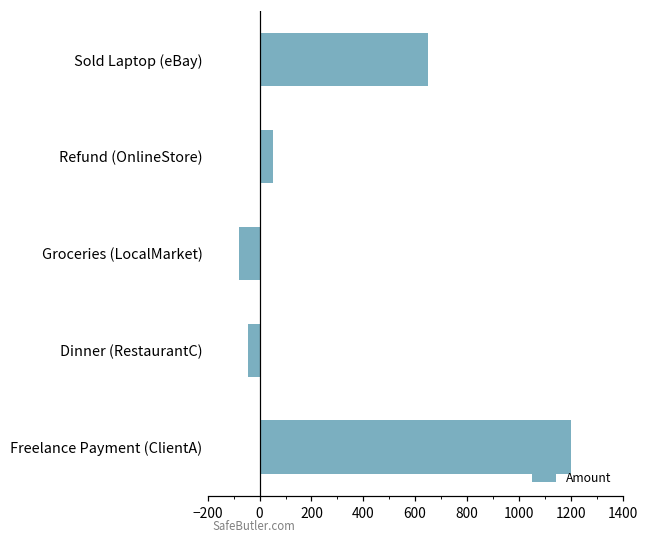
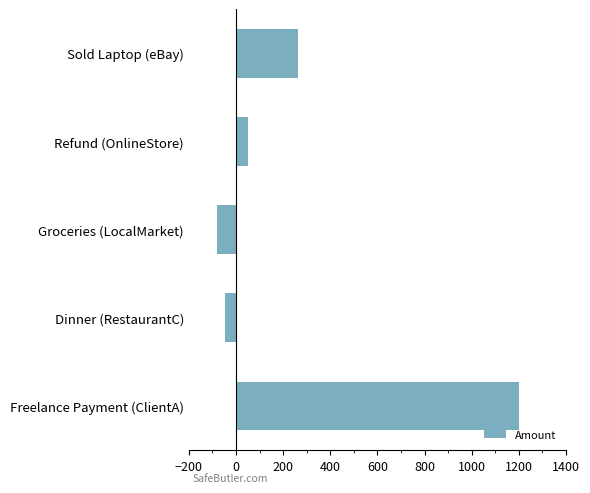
Sold Laptop (eBay): 650 -> 260
